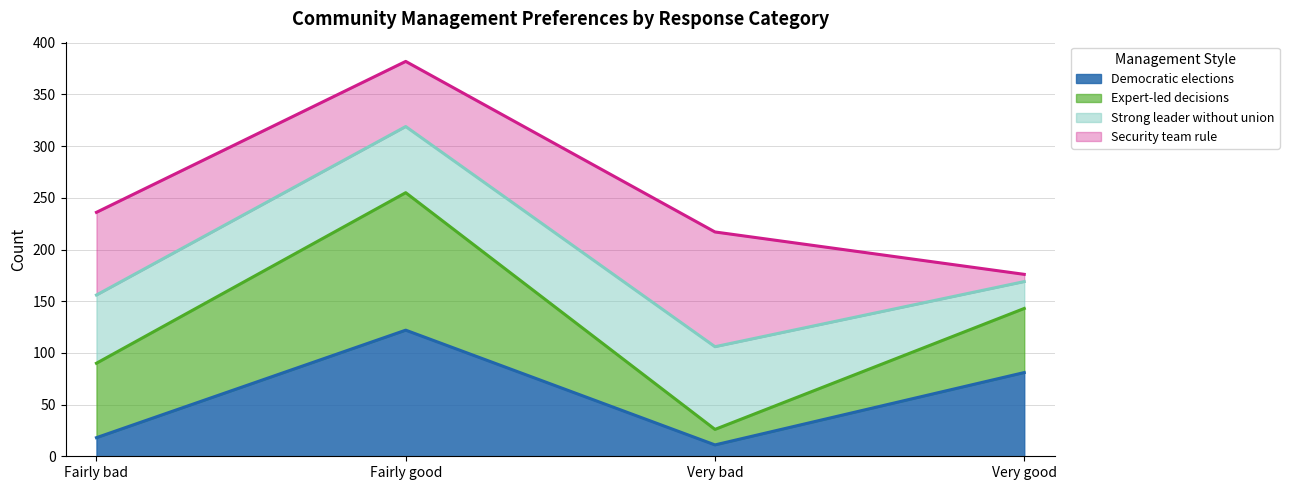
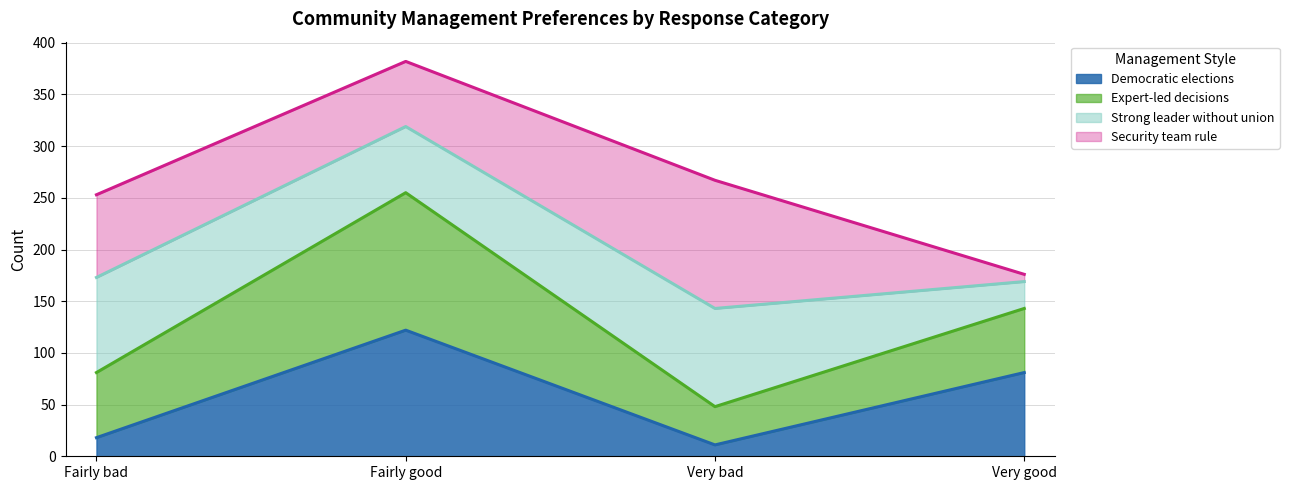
Expert-led decisions, Fairly bad: 72 -> 63
Strong leader without union, Fairly bad: 66 -> 92
Expert-led decisions, Very bad: 15 -> 37
Strong leader without union, Very bad: 80 -> 95
Security team rule, Very bad: 111 -> 124
